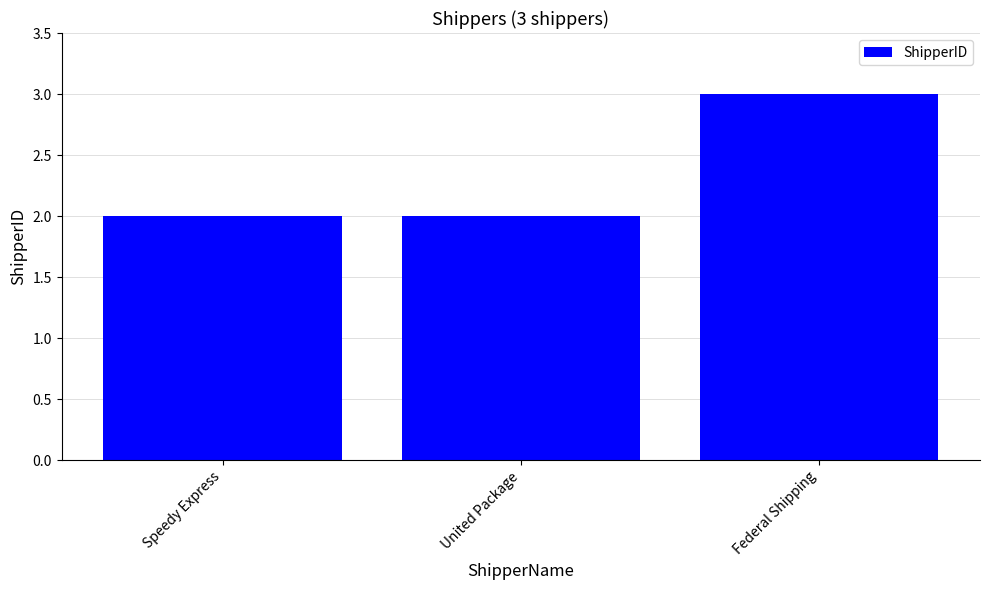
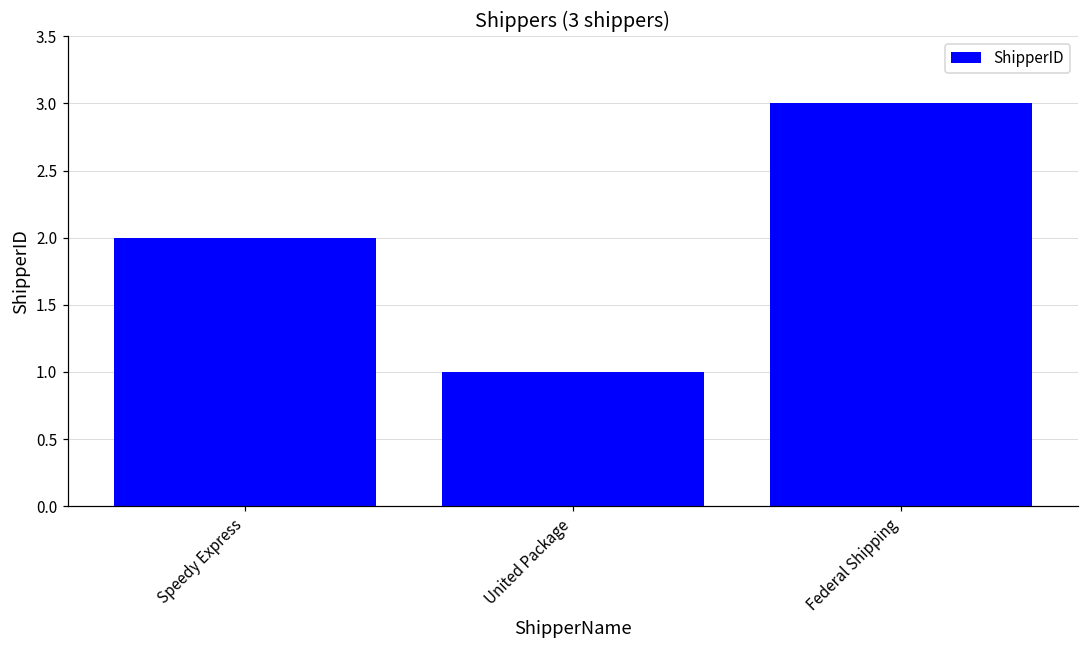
United Package: 2 -> 1
